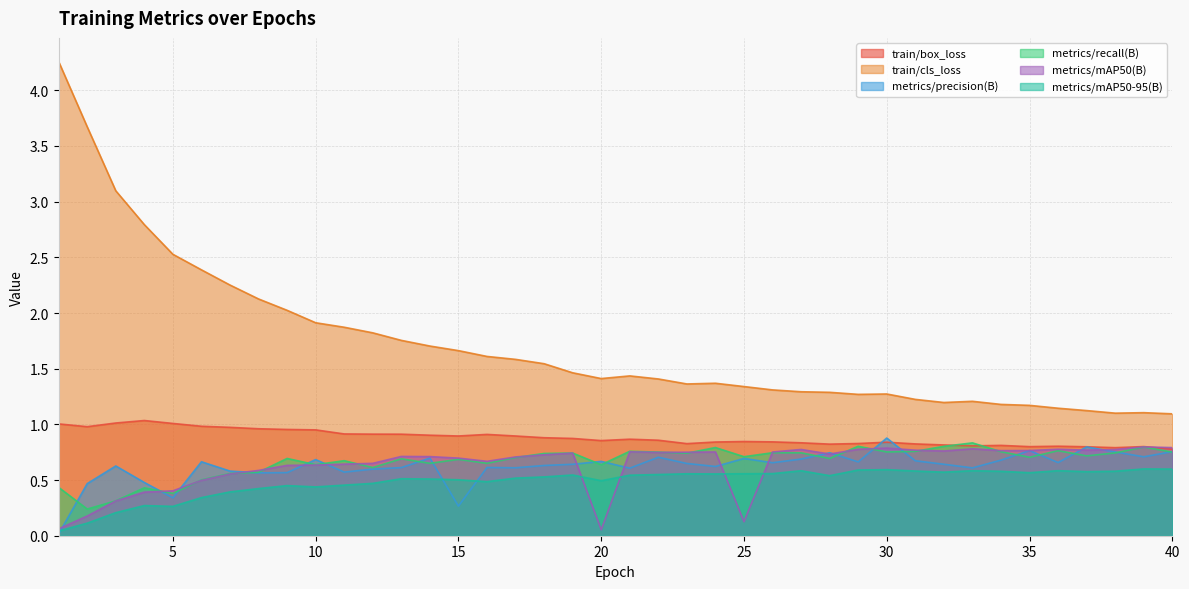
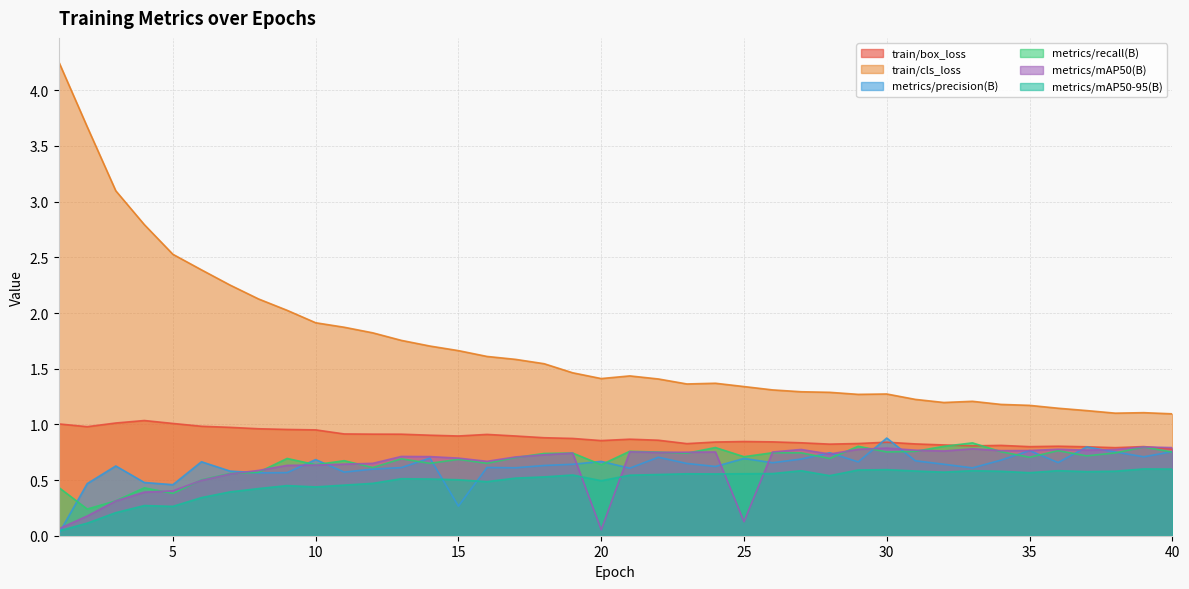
metrics/precision(B), 5: 0.34 -> 0.46
